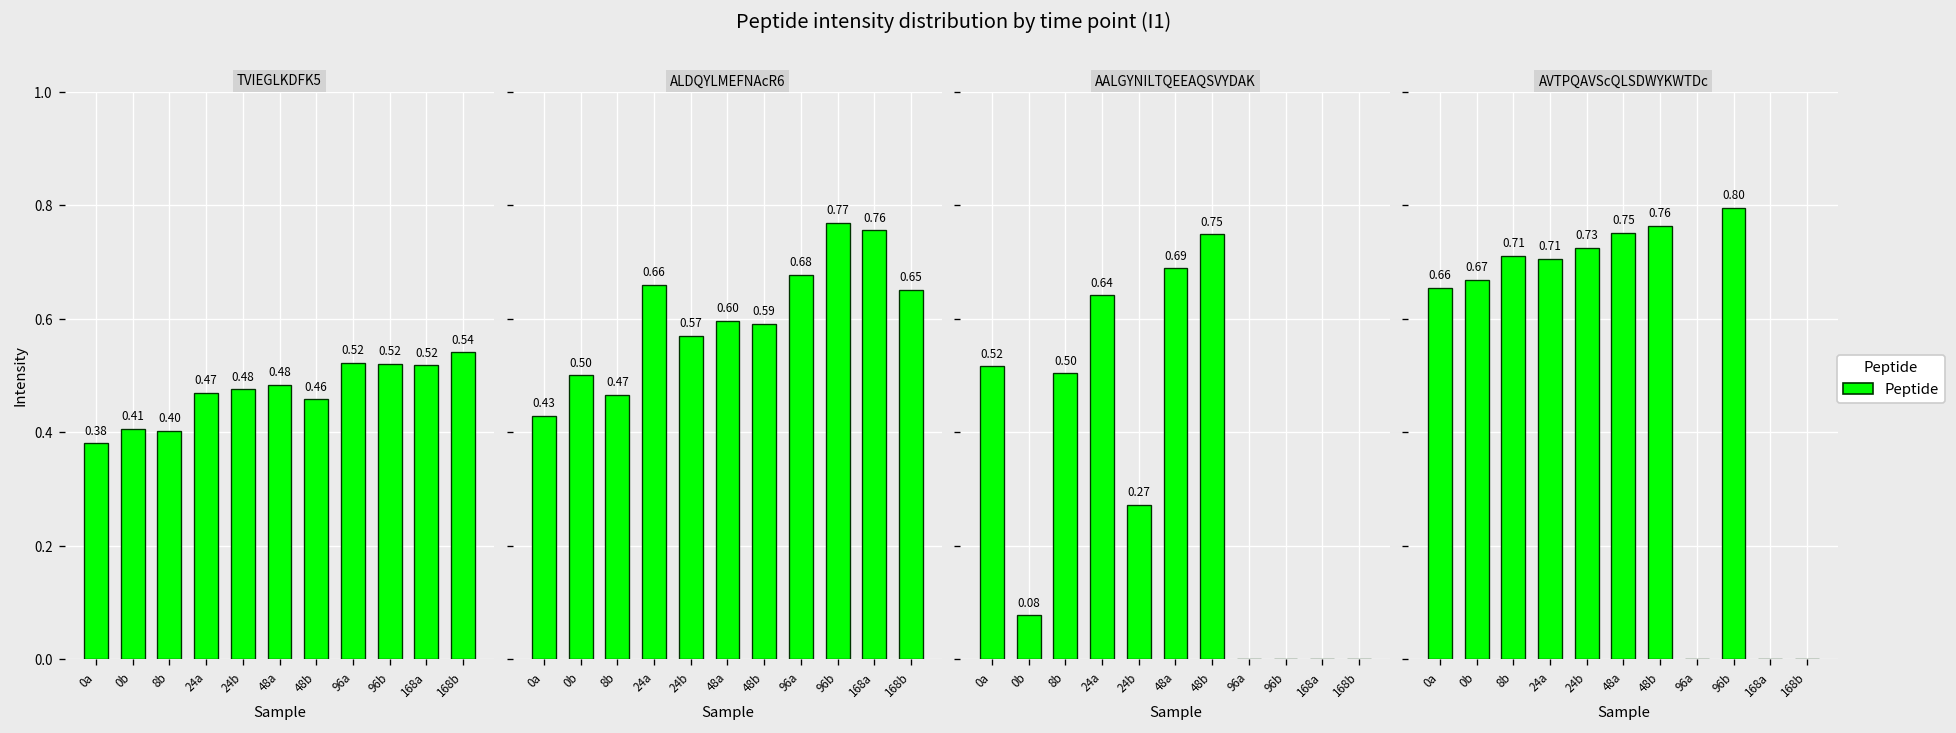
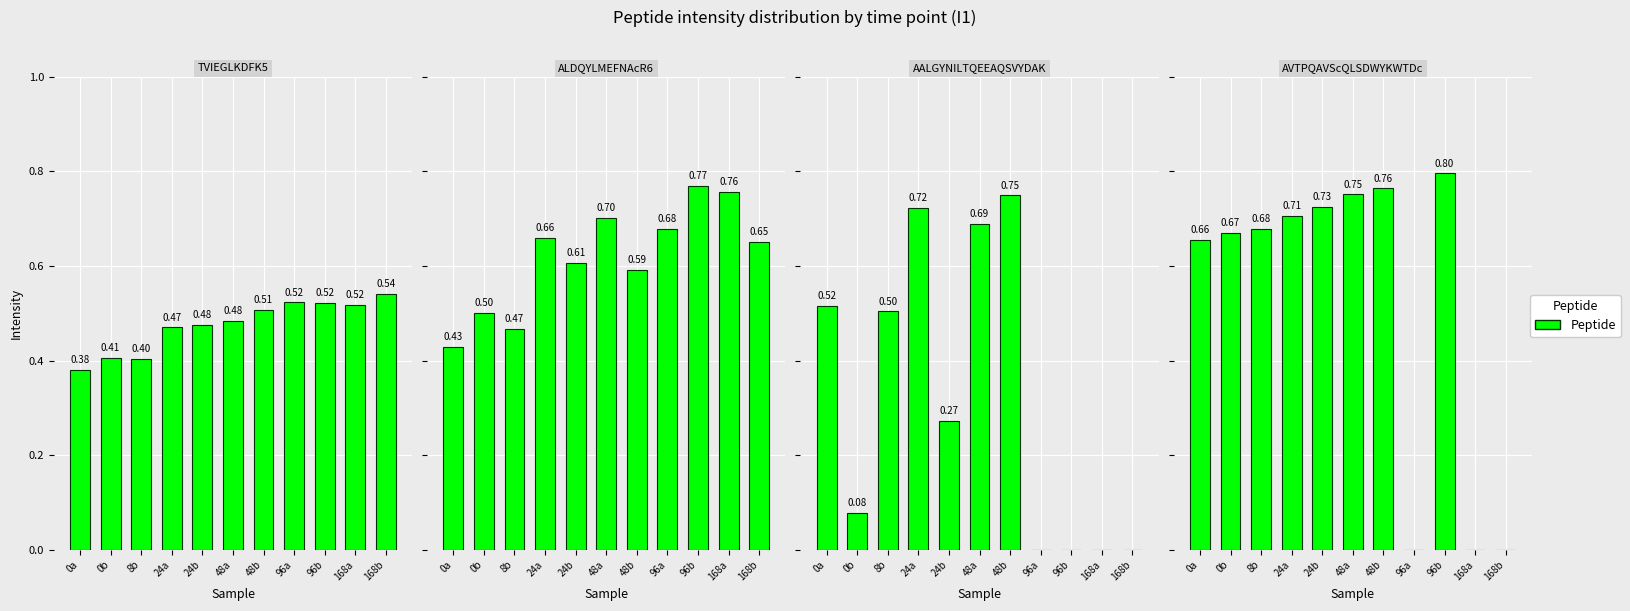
TVIEGLKDFK5, 48b: 0.46 -> 0.51
ALDQYLMEFNAcR6, 24b: 0.57 -> 0.61
ALDQYLMEFNAcR6, 48a: 0.60 -> 0.70
AALGYNILTQEEAQSVYDAK, 24a: 0.64 -> 0.72
AVTPQAVScQLSDWYKWTDc, 8b: 0.71 -> 0.68
